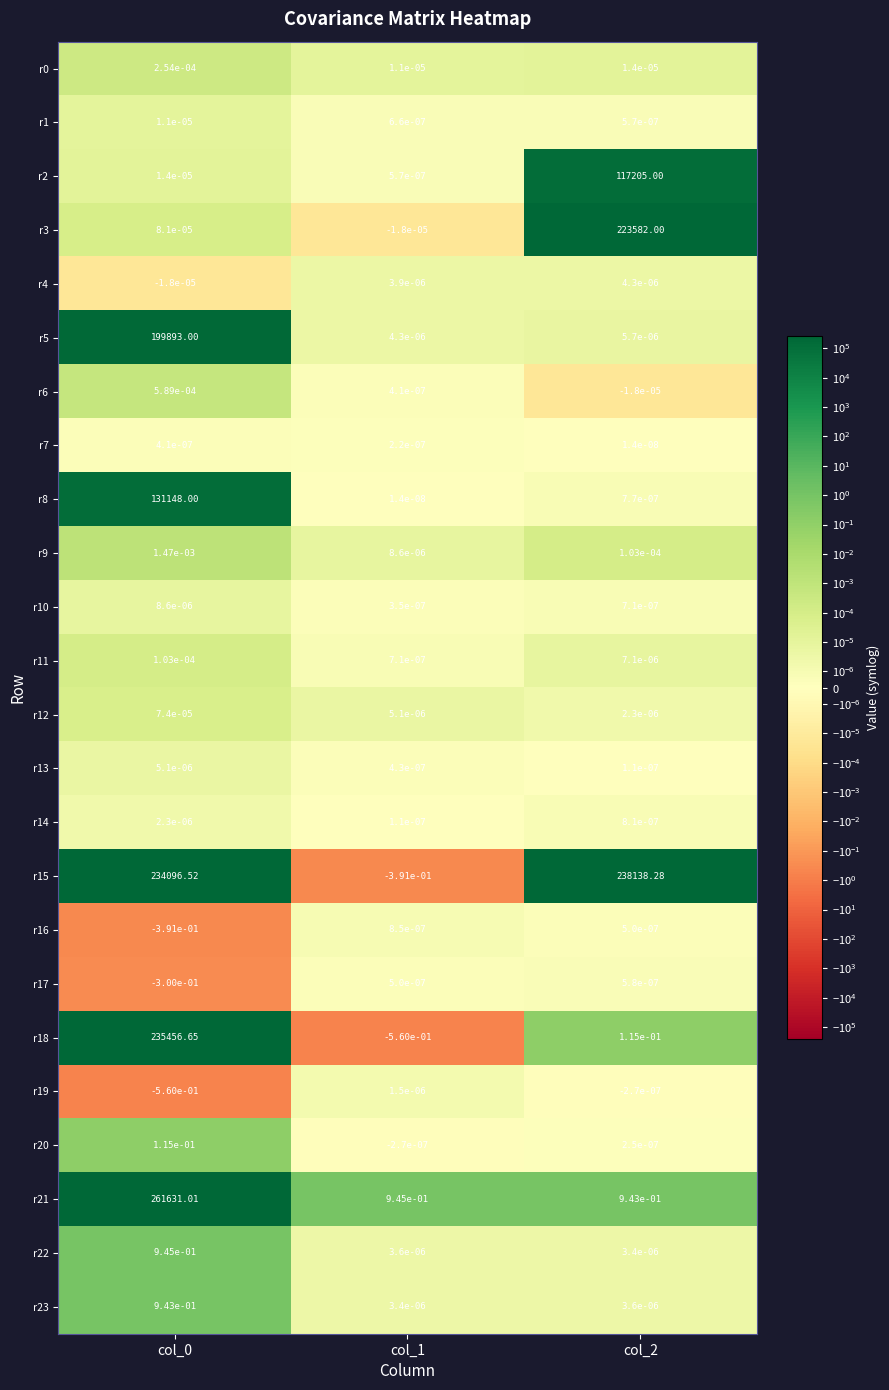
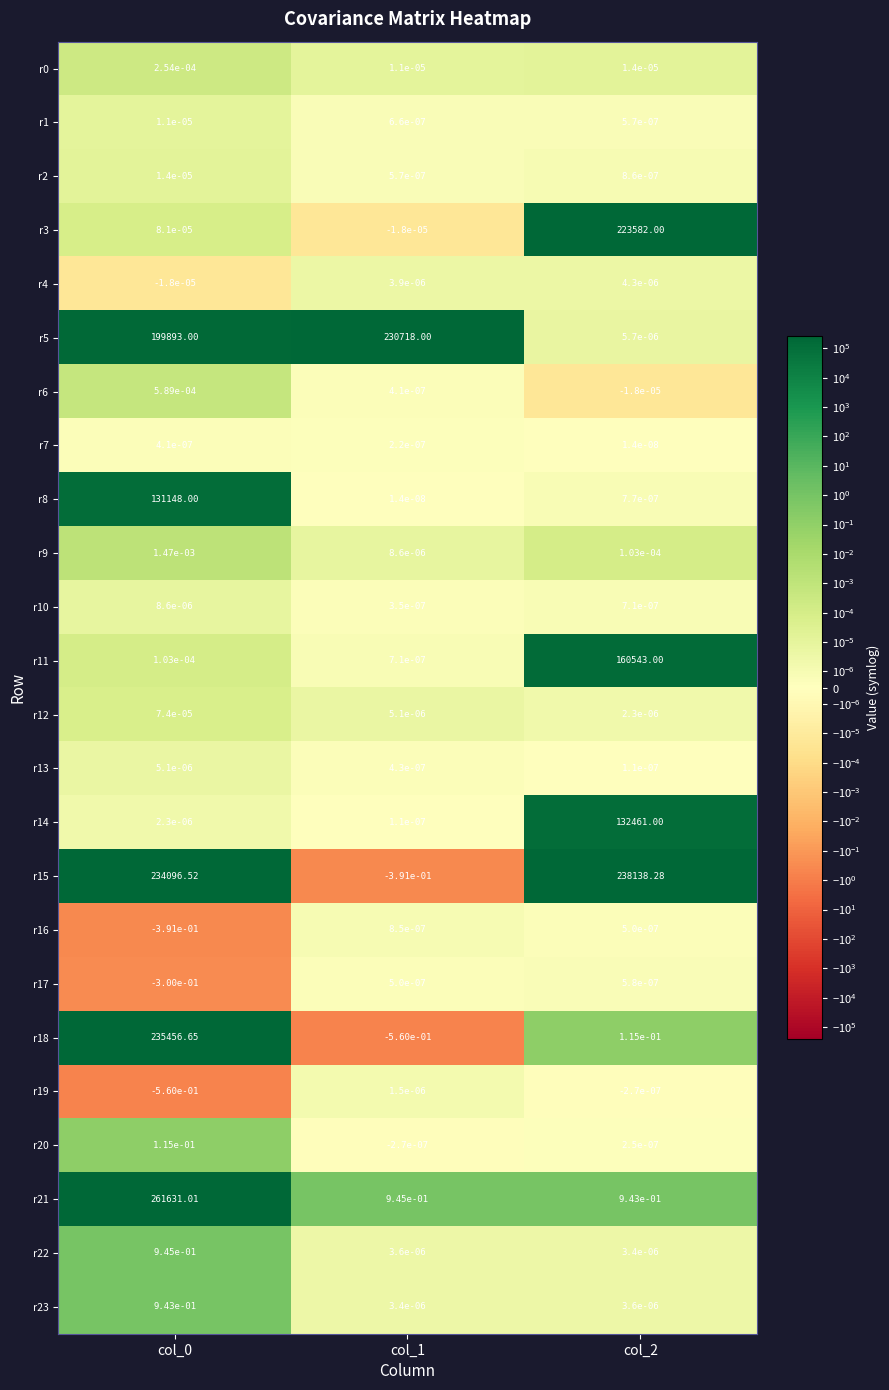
r2, col_2: 117205.00 -> 8.6e-07
r5, col_1: 4.3e-06 -> 230718.00
r11, col_2: 7.1e-06 -> 160543.00
r14, col_2: 8.1e-07 -> 132461.00
